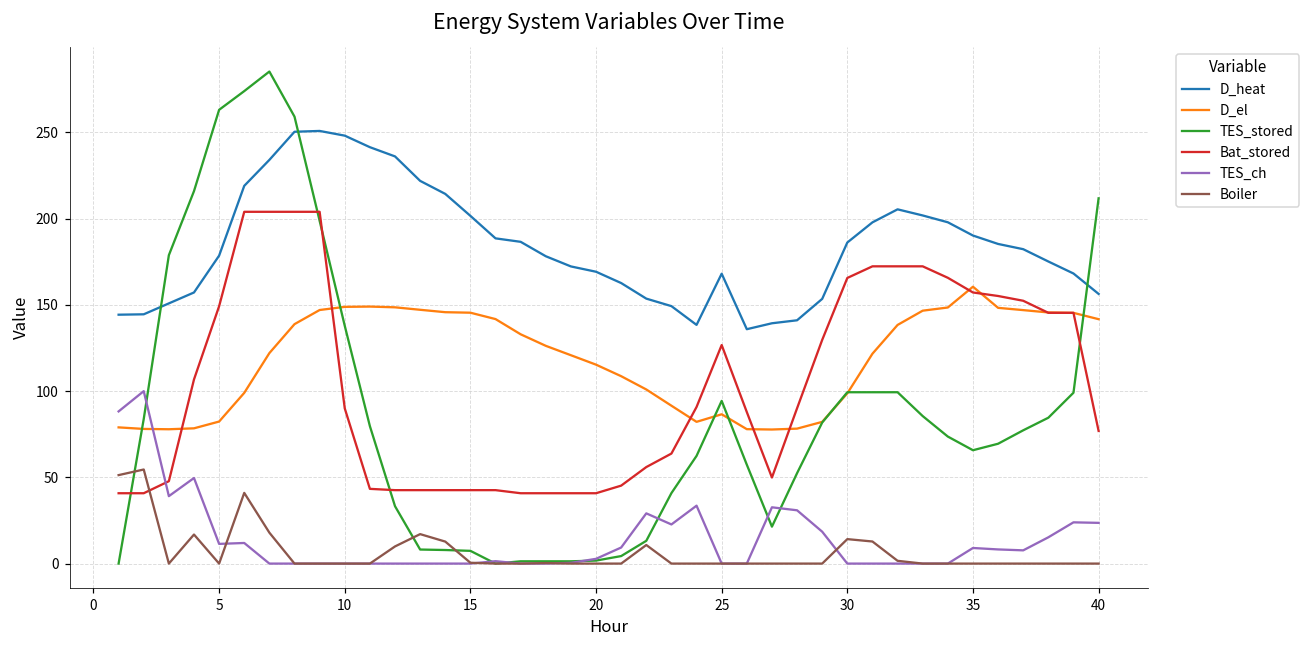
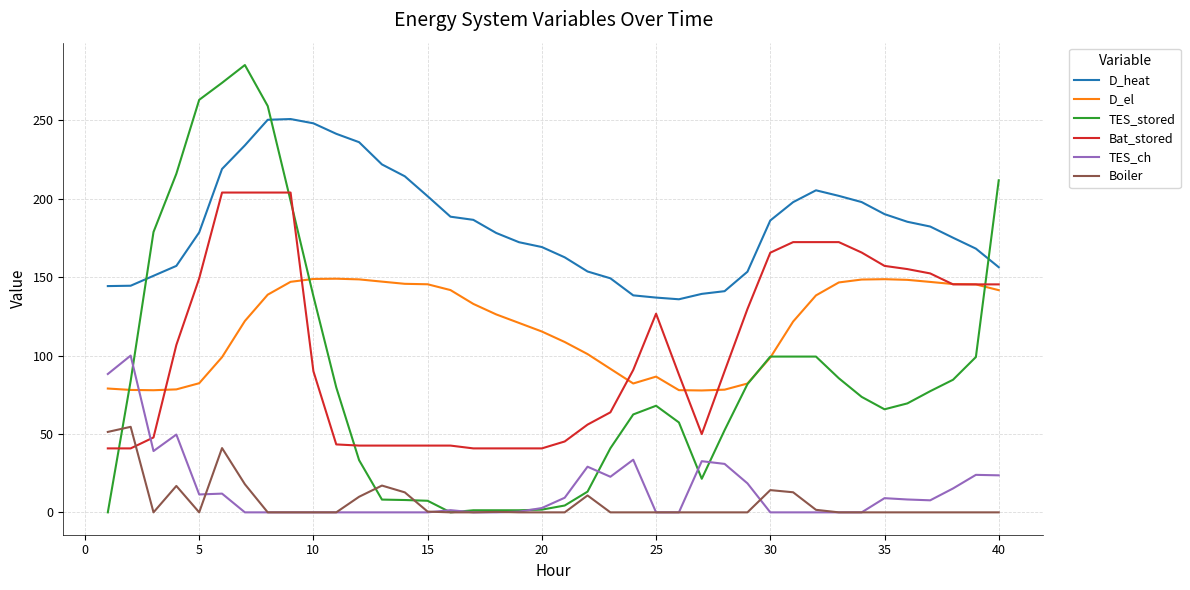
D_heat, 25: 168 -> 137
TES_stored, 25: 94 -> 68
D_el, 35: 161 -> 149
Bat_stored, 40: 77 -> 145
